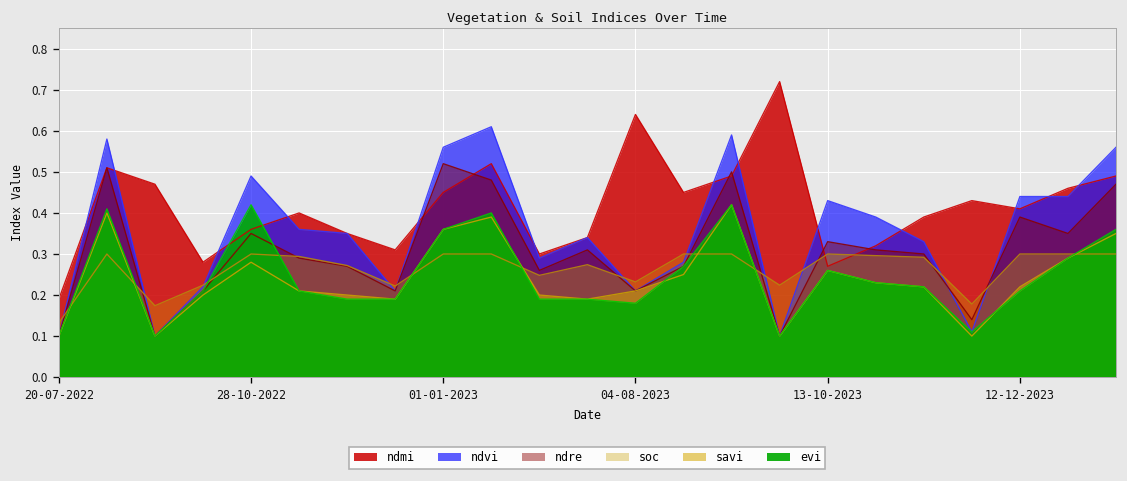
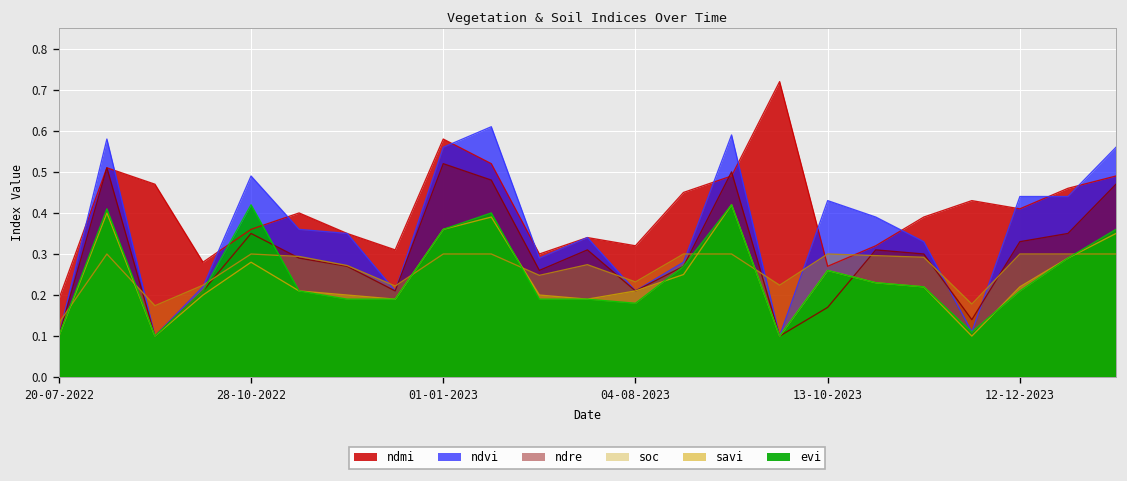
ndmi, 01-01-2023: 0.45 -> 0.58
ndmi, 04-08-2023: 0.64 -> 0.32
ndre, 13-10-2023: 0.33 -> 0.17
ndre, 12-12-2023: 0.39 -> 0.33
